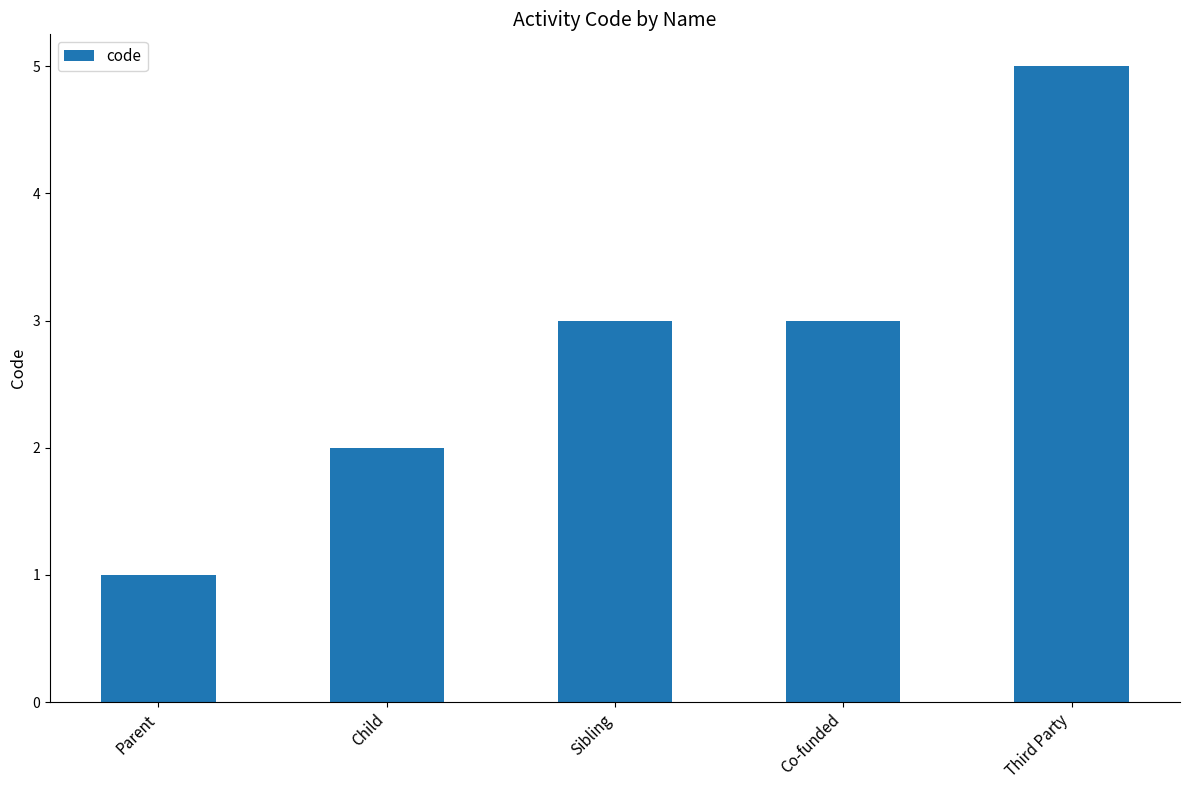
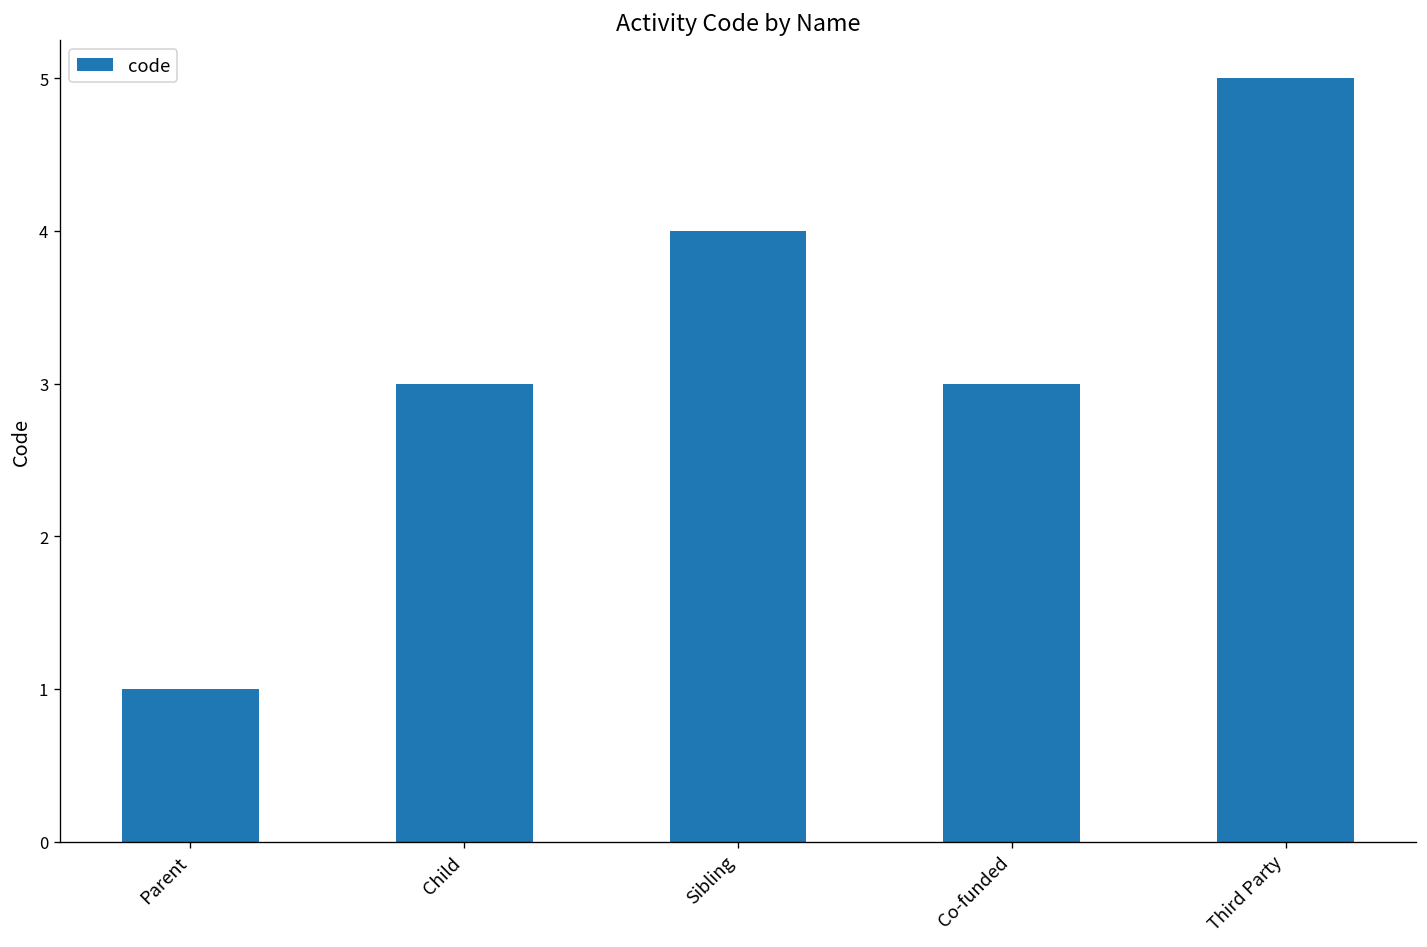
Child: 2 -> 3
Sibling: 3 -> 4
